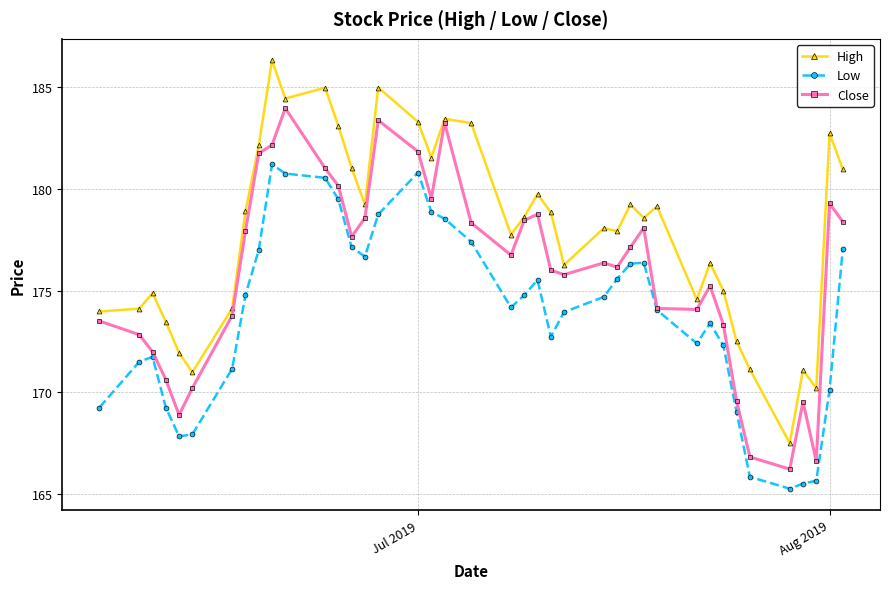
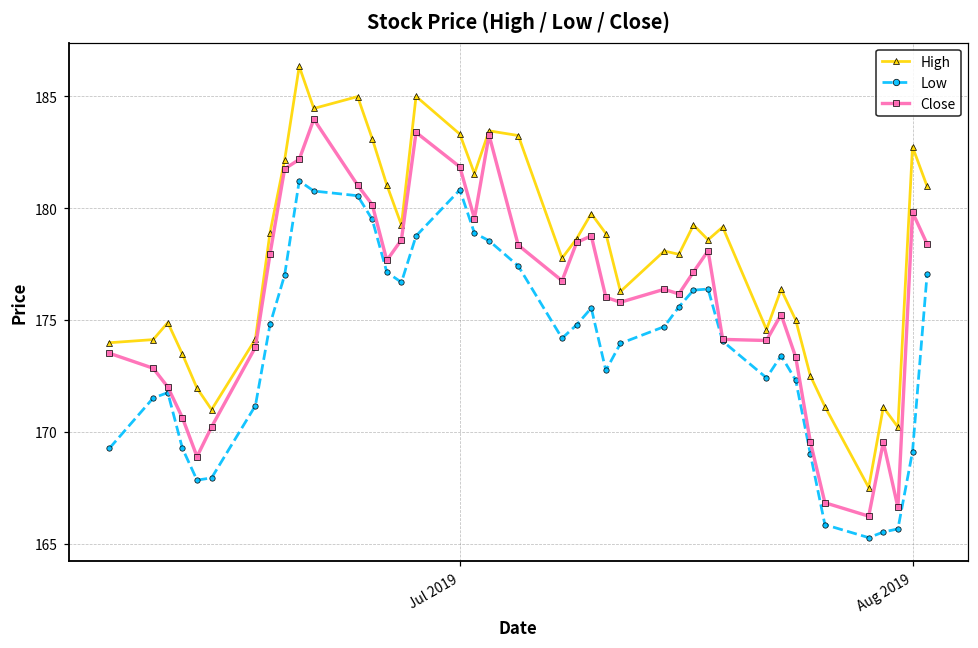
Low, Aug 2019: 170.1 -> 169.1
Close, Aug 2019: 179.3 -> 179.8
